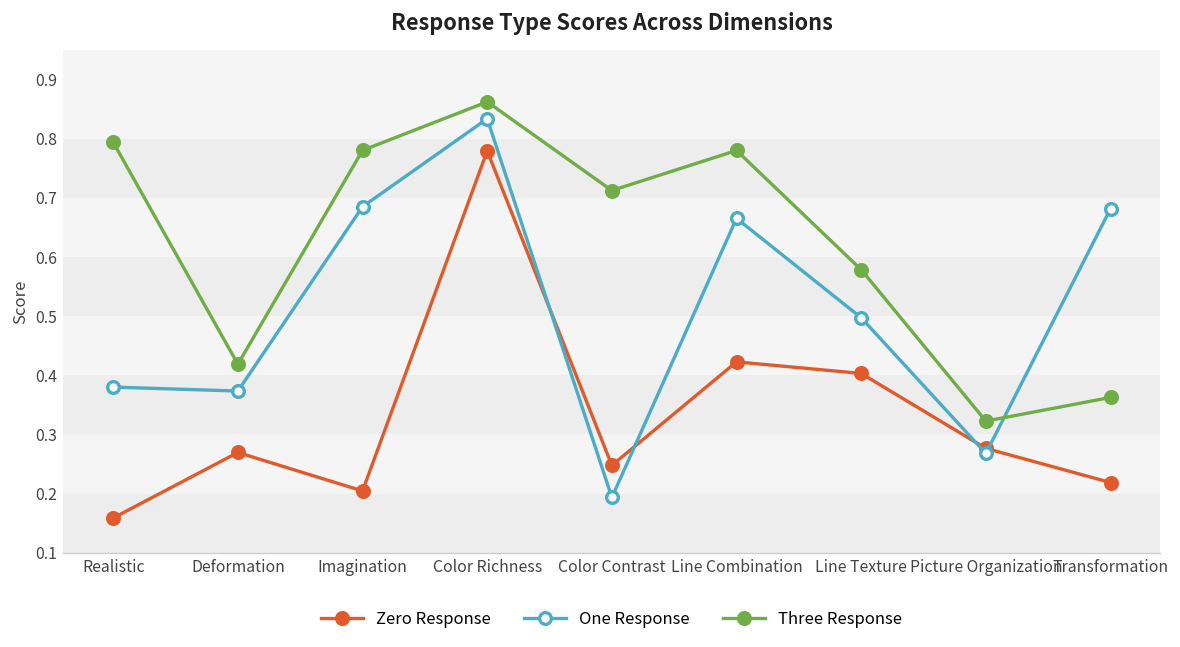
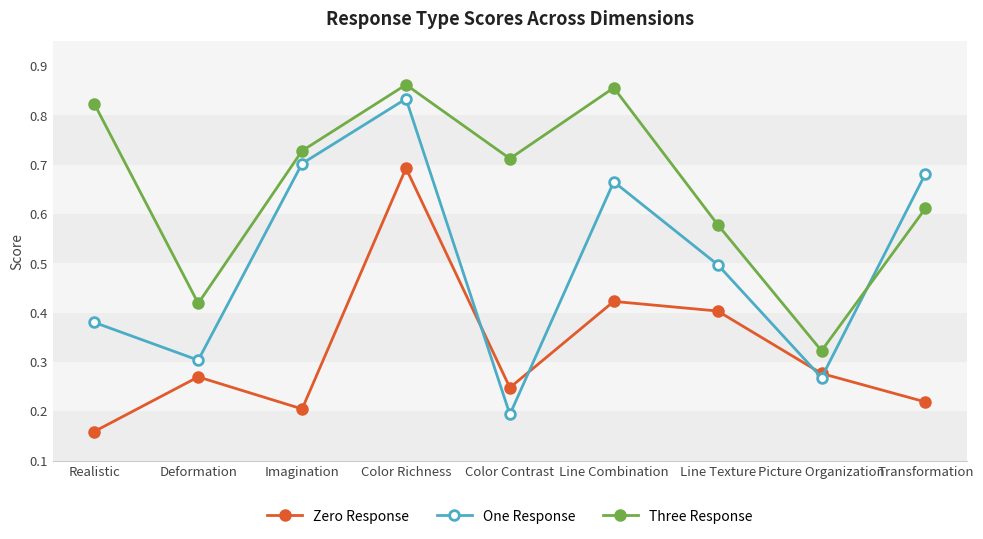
Three Response, Realistic: 0.79 -> 0.82
One Response, Deformation: 0.37 -> 0.30
One Response, Imagination: 0.69 -> 0.70
Three Response, Imagination: 0.78 -> 0.73
Zero Response, Color Richness: 0.78 -> 0.69
Three Response, Line Combination: 0.78 -> 0.86
Three Response, Transformation: 0.36 -> 0.61
